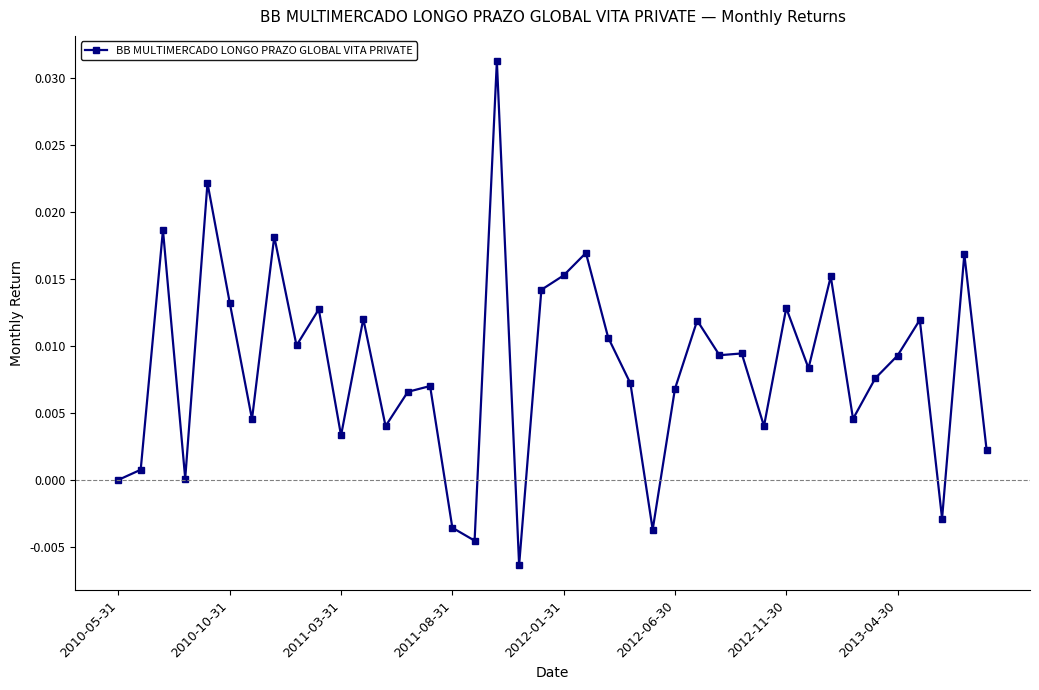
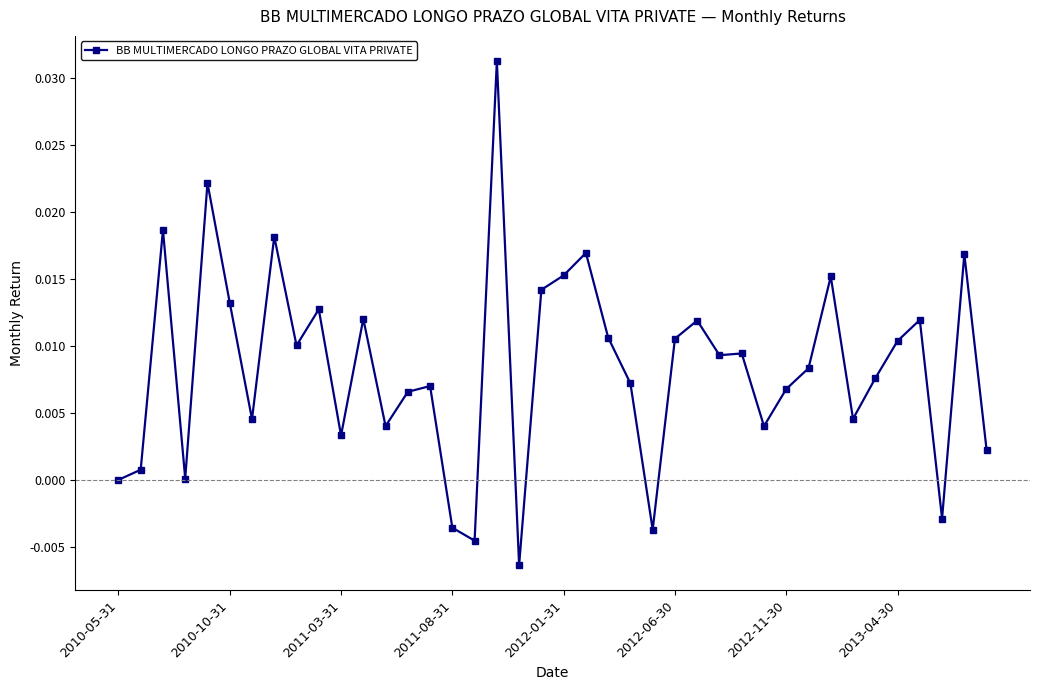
2012-06-30: 0.0068 -> 0.0105
2012-11-30: 0.0128 -> 0.0068
2013-04-30: 0.0093 -> 0.0104
